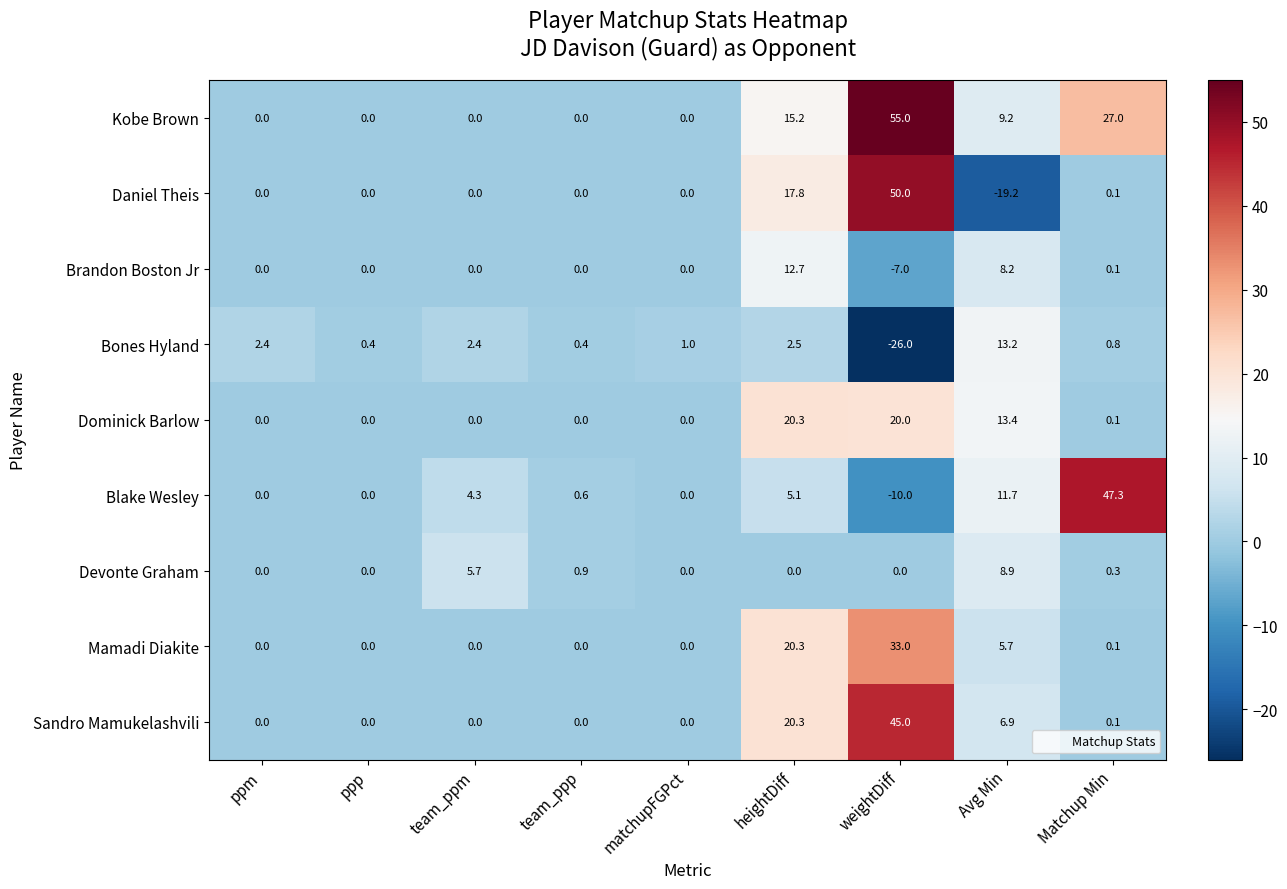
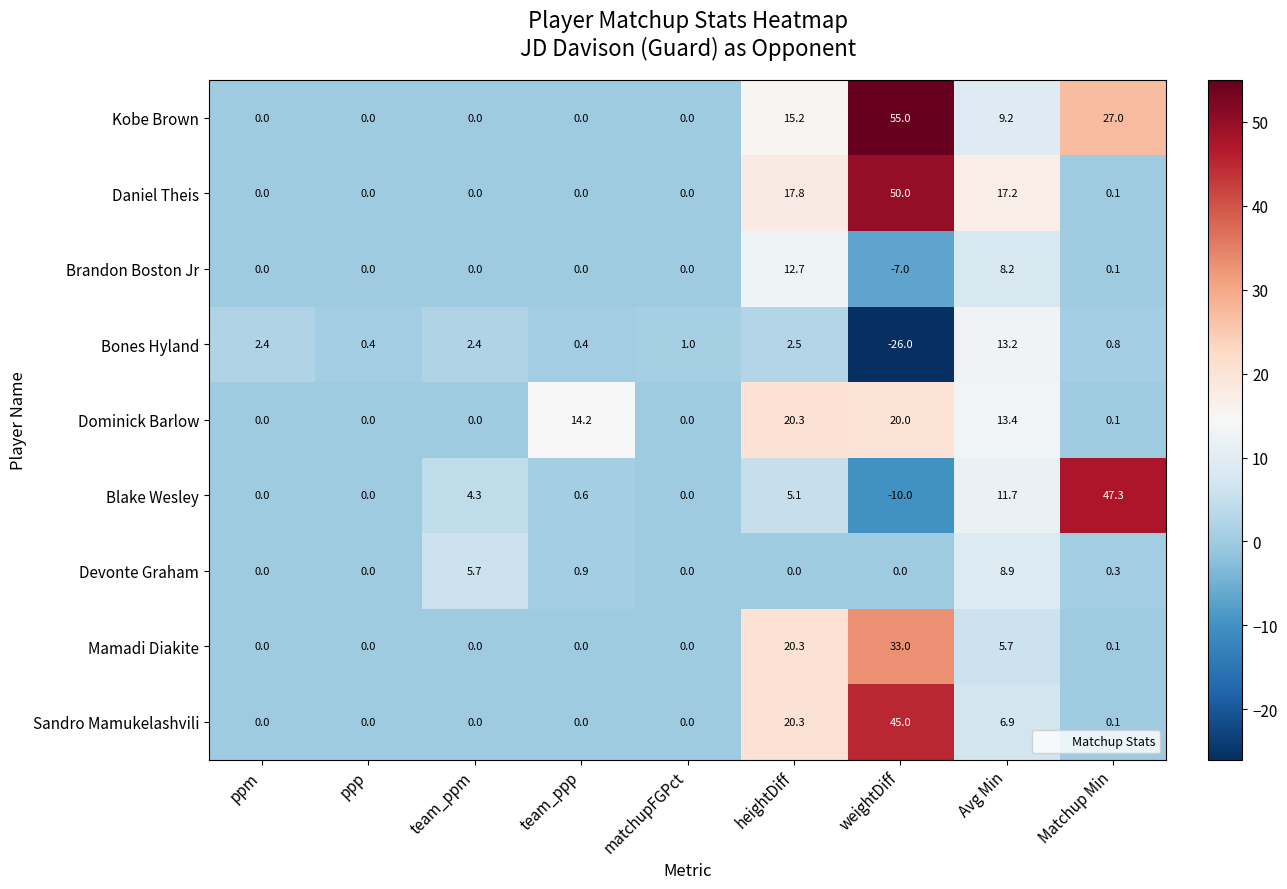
Daniel Theis, Avg Min: -19.2 -> 17.2
Dominick Barlow, team_ppp: 0.0 -> 14.2
